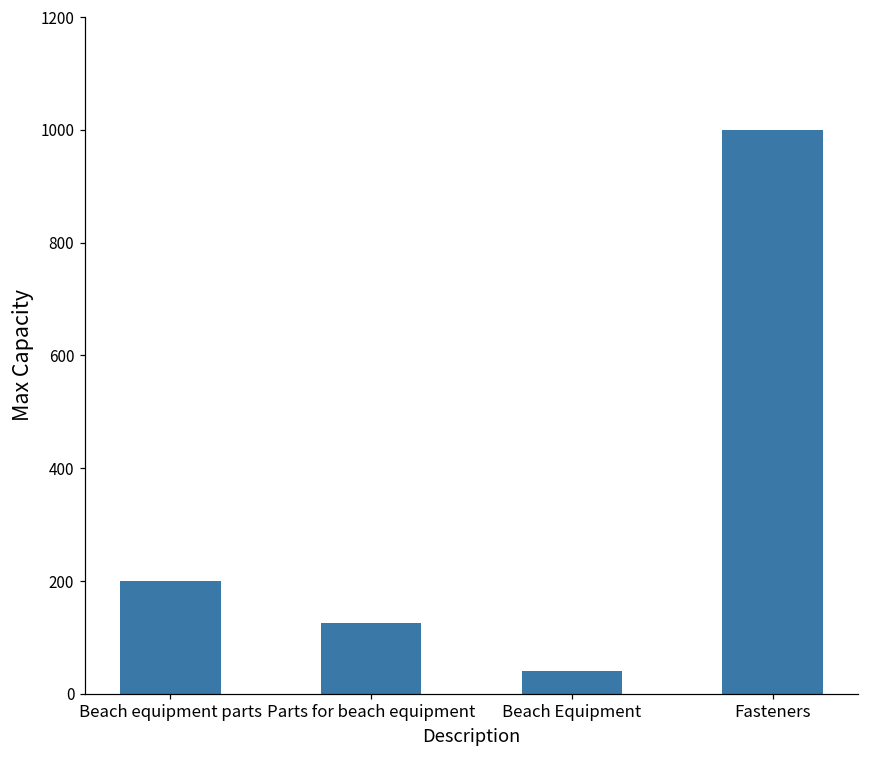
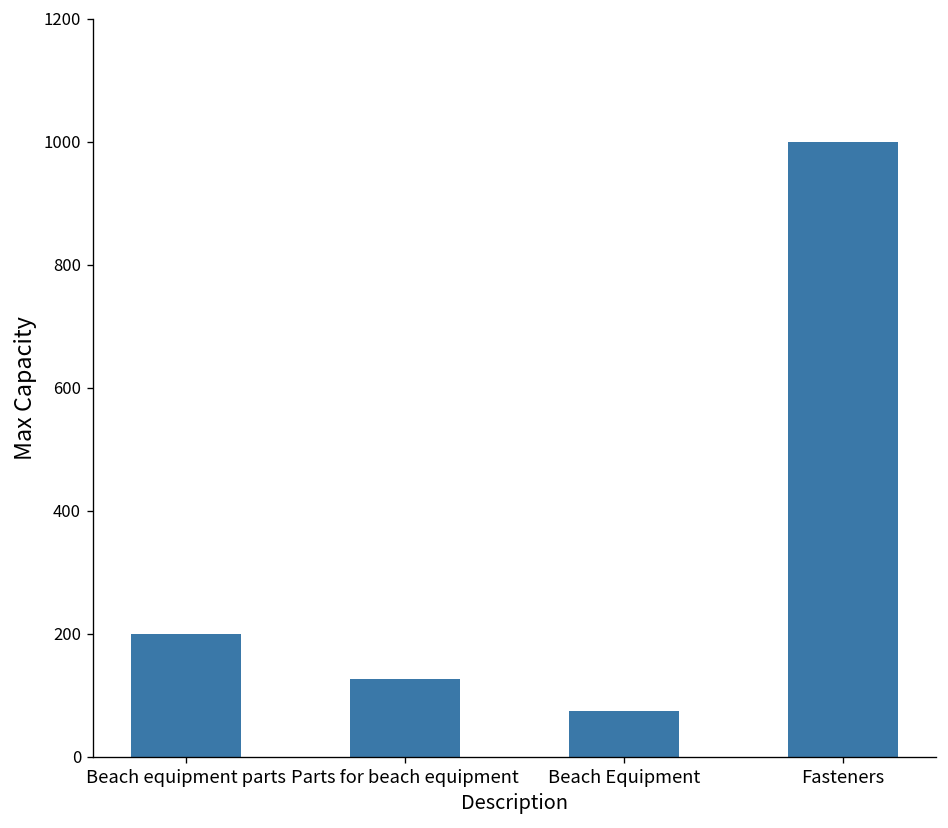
Beach Equipment: 40 -> 80
